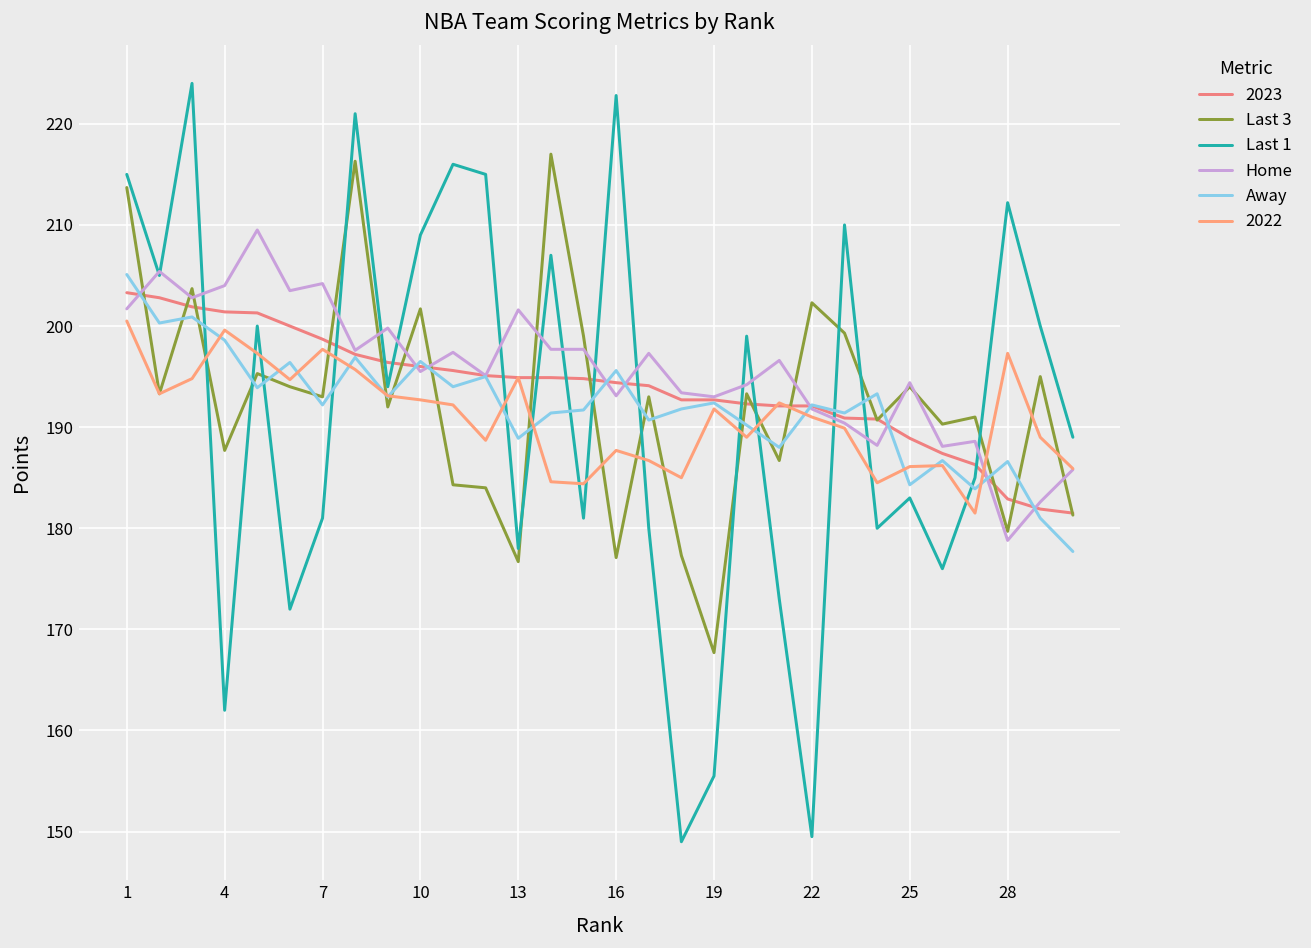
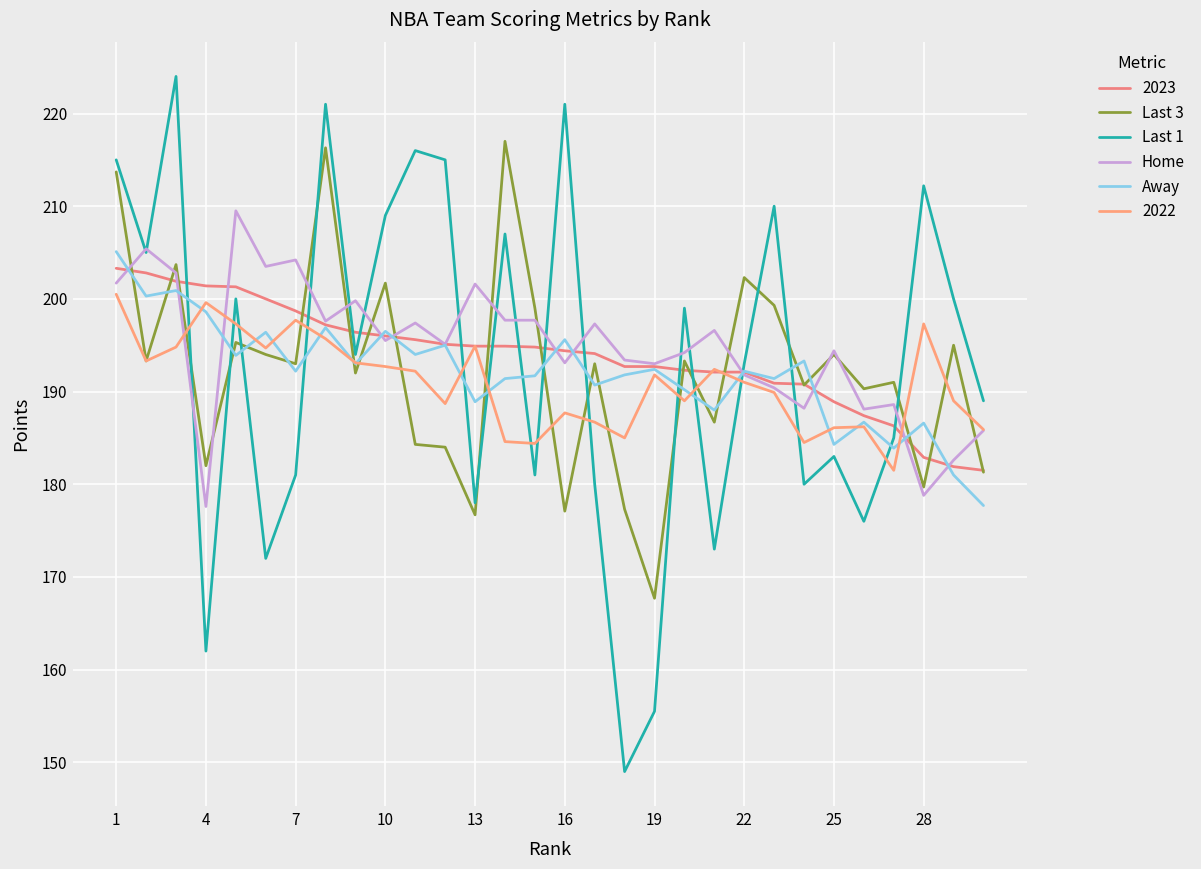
Last 3, 4: 188 -> 182
Home, 4: 204 -> 178
Last 1, 16: 223 -> 221
Last 1, 22: 150 -> 193
